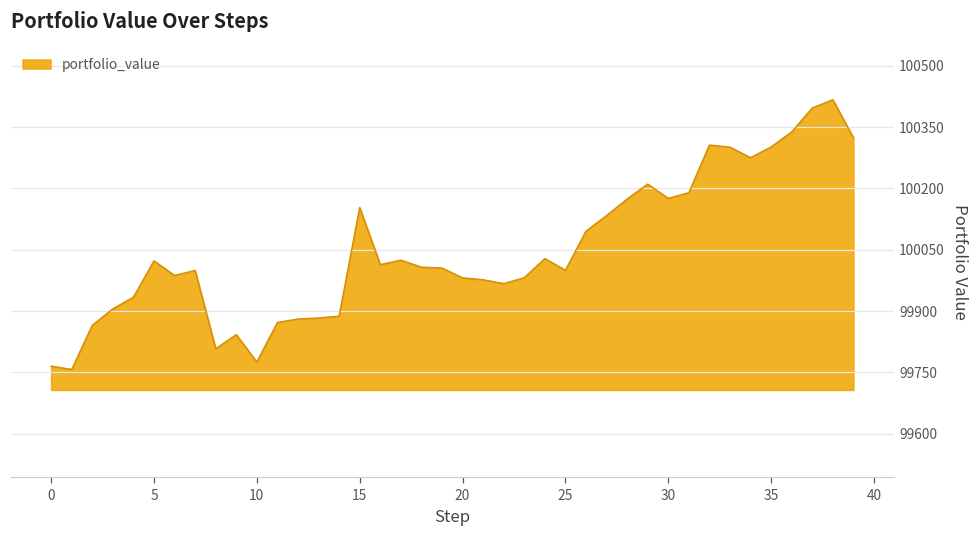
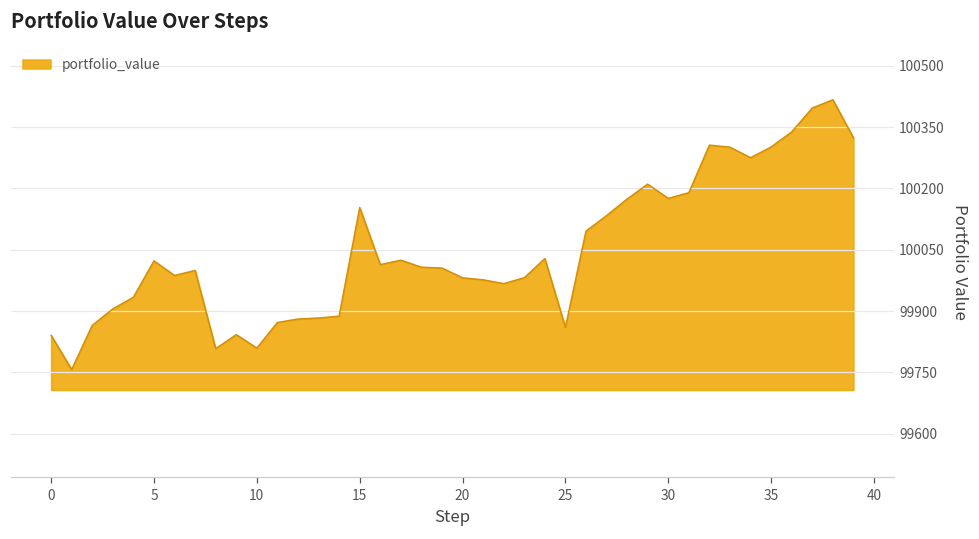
0: 99760 -> 99840
10: 99780 -> 99810
25: 100000 -> 99860
